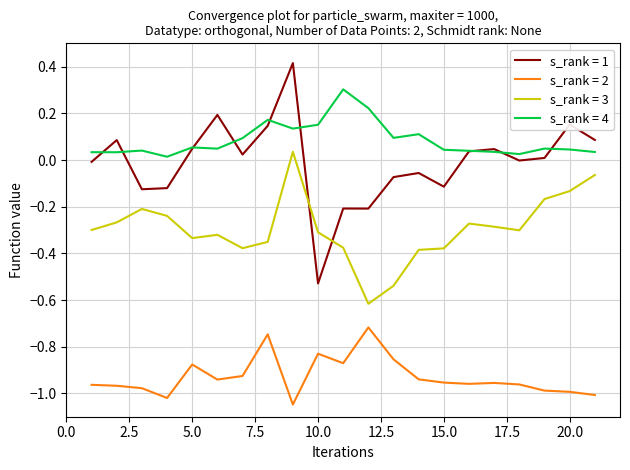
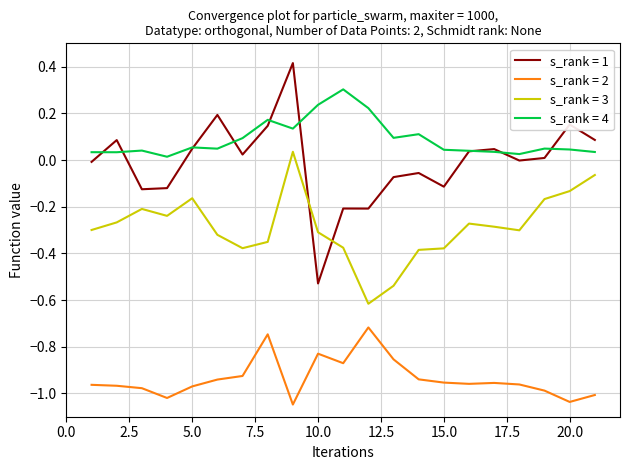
s_rank = 2, 5.0: -0.88 -> -0.97
s_rank = 3, 5.0: -0.33 -> -0.16
s_rank = 4, 10.0: 0.15 -> 0.24
s_rank = 2, 20.0: -0.99 -> -1.04
